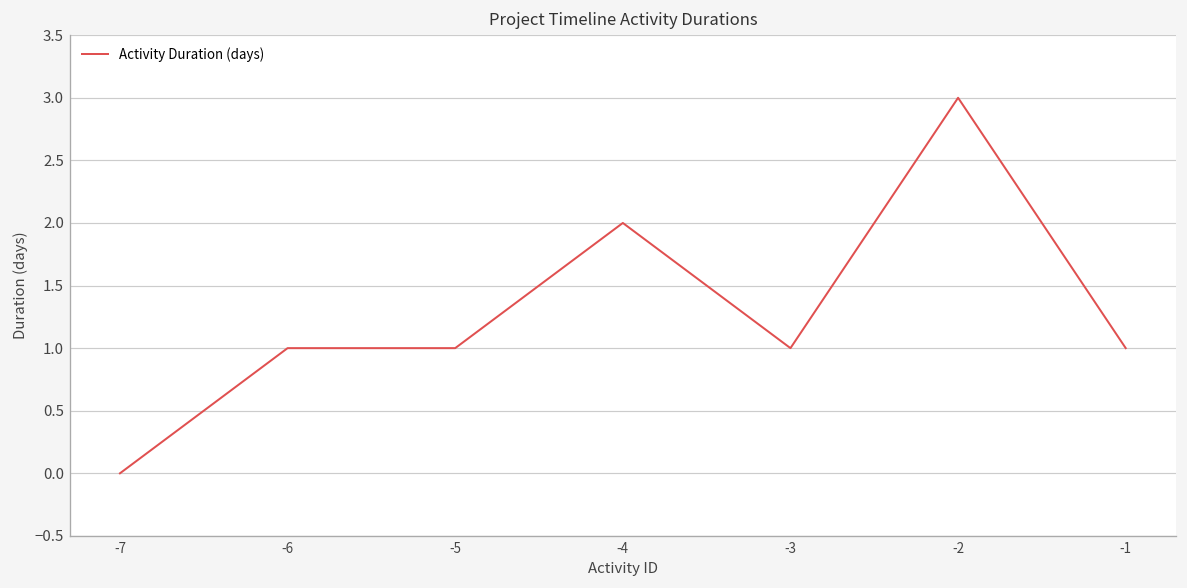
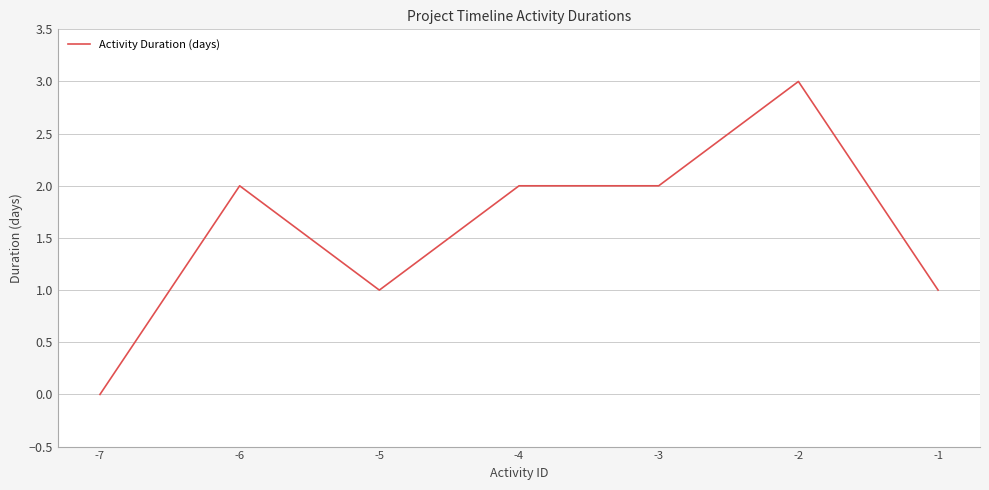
-6: 1 -> 2
-3: 1 -> 2
